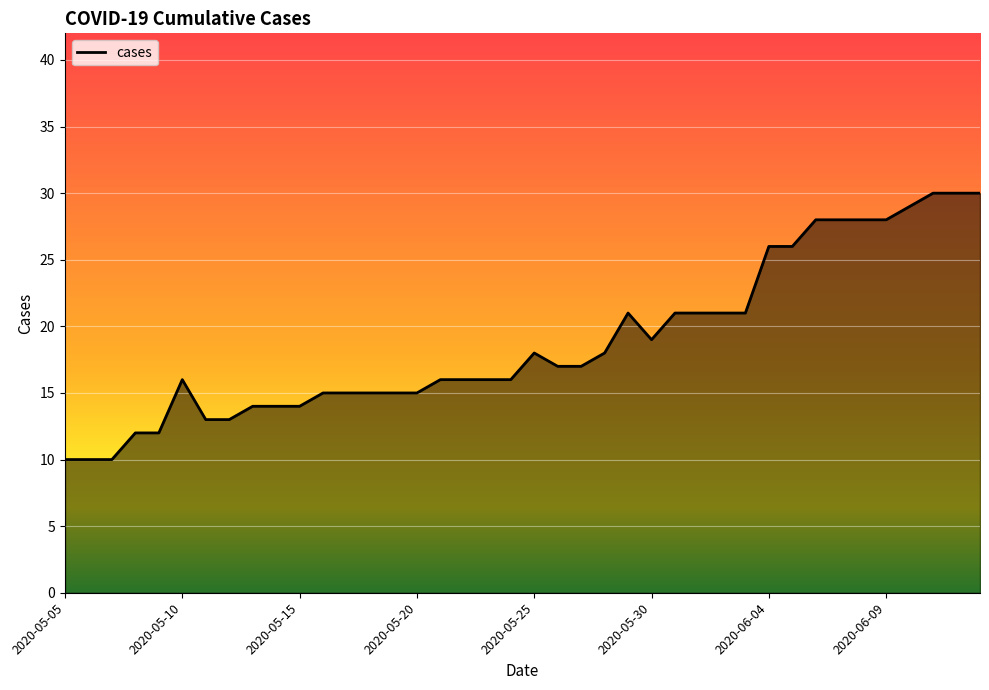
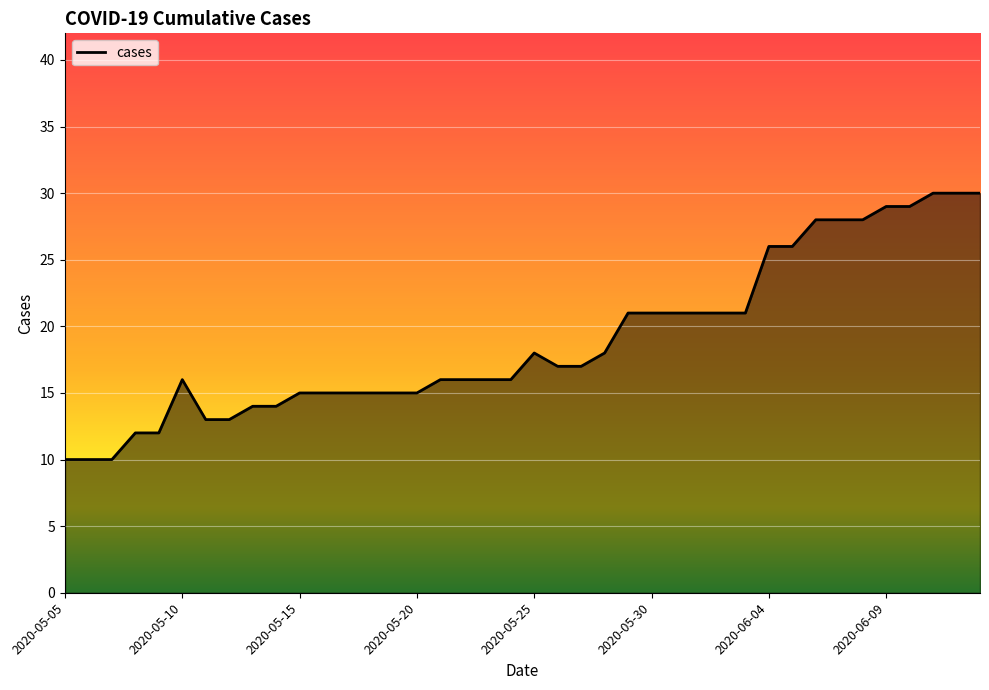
2020-05-15: 14 -> 15
2020-05-30: 19 -> 21
2020-06-09: 28 -> 29
